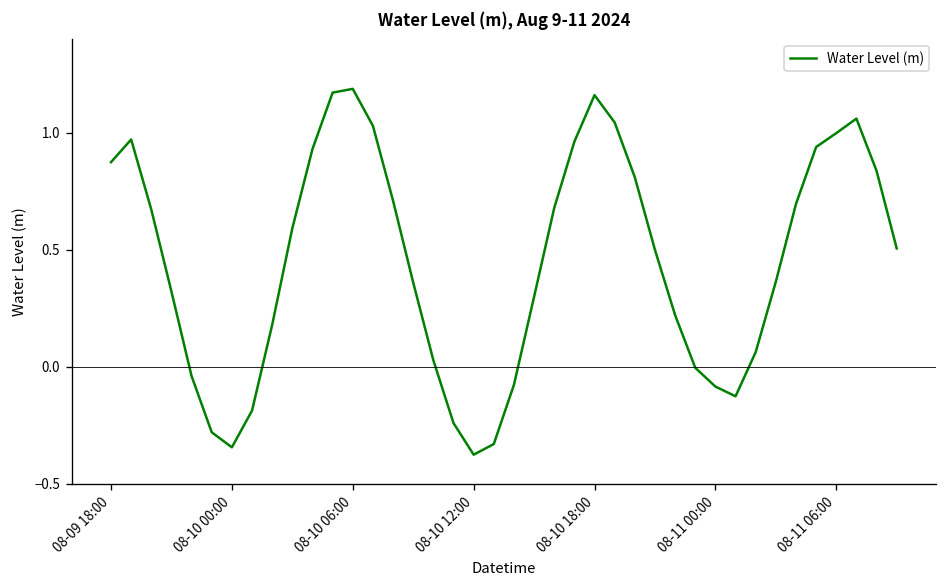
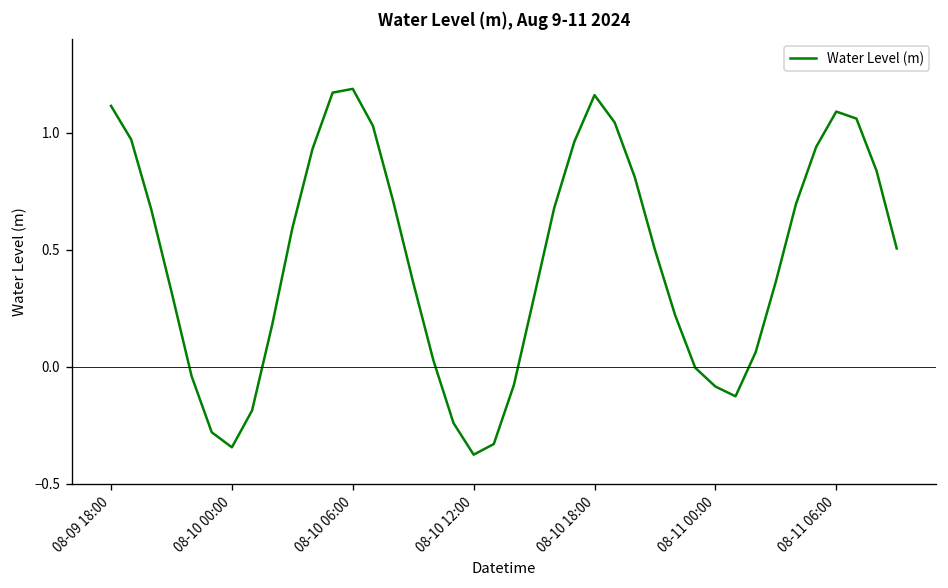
08-09 18:00: 0.87 -> 1.12
08-11 06:00: 1.00 -> 1.09
